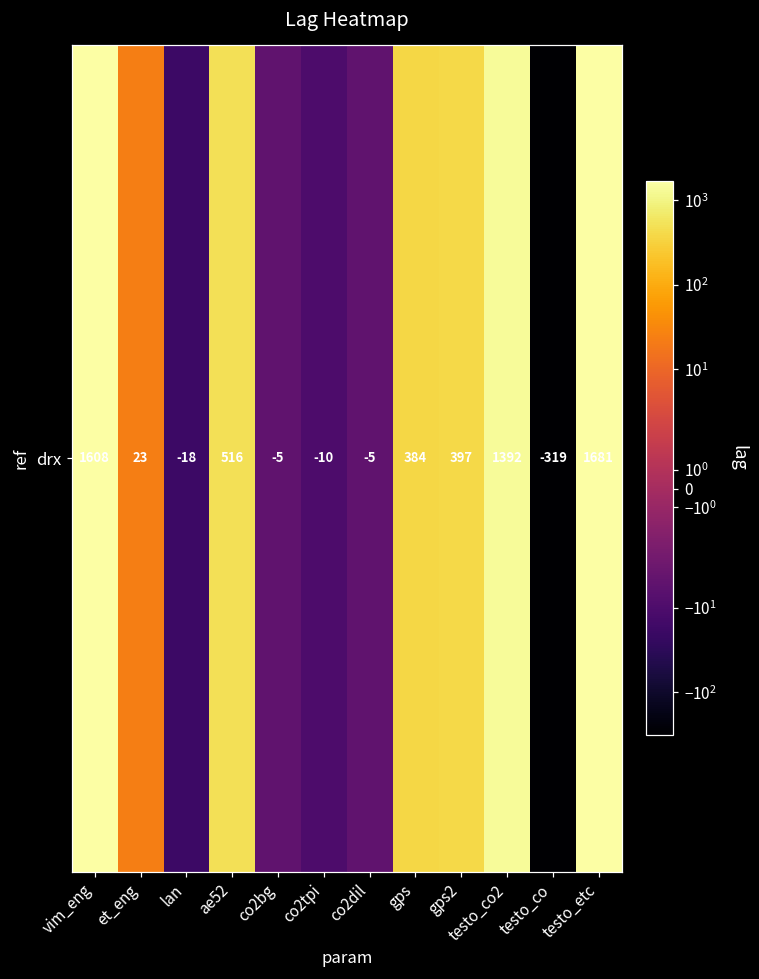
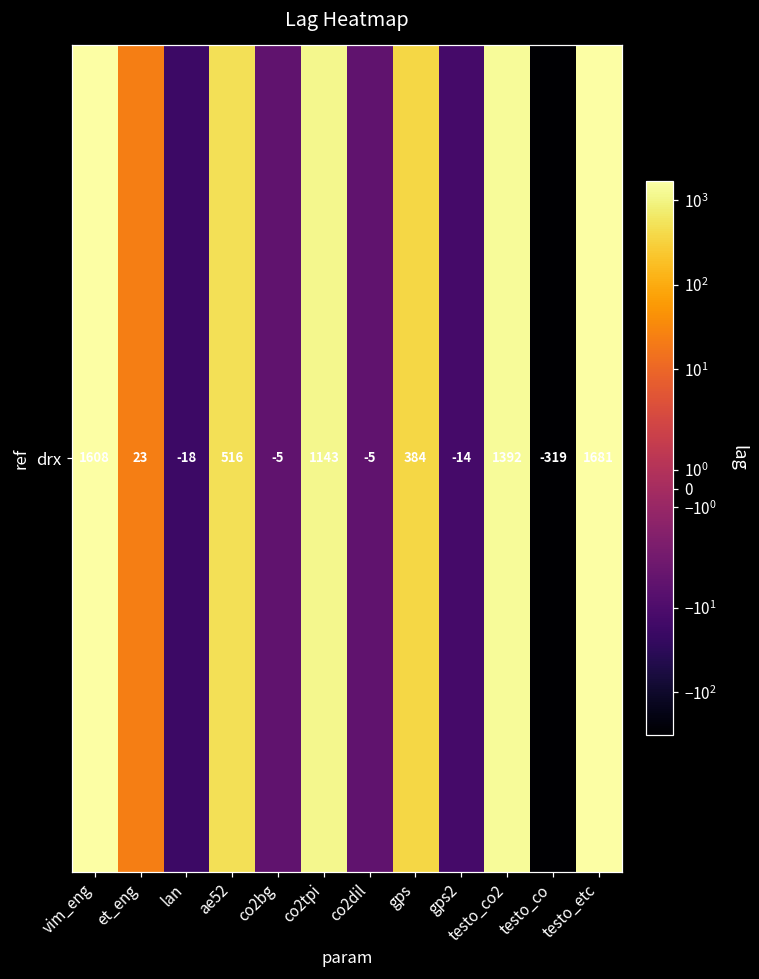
drx, co2tpi: -10 -> 1143
drx, gps2: 397 -> -14
